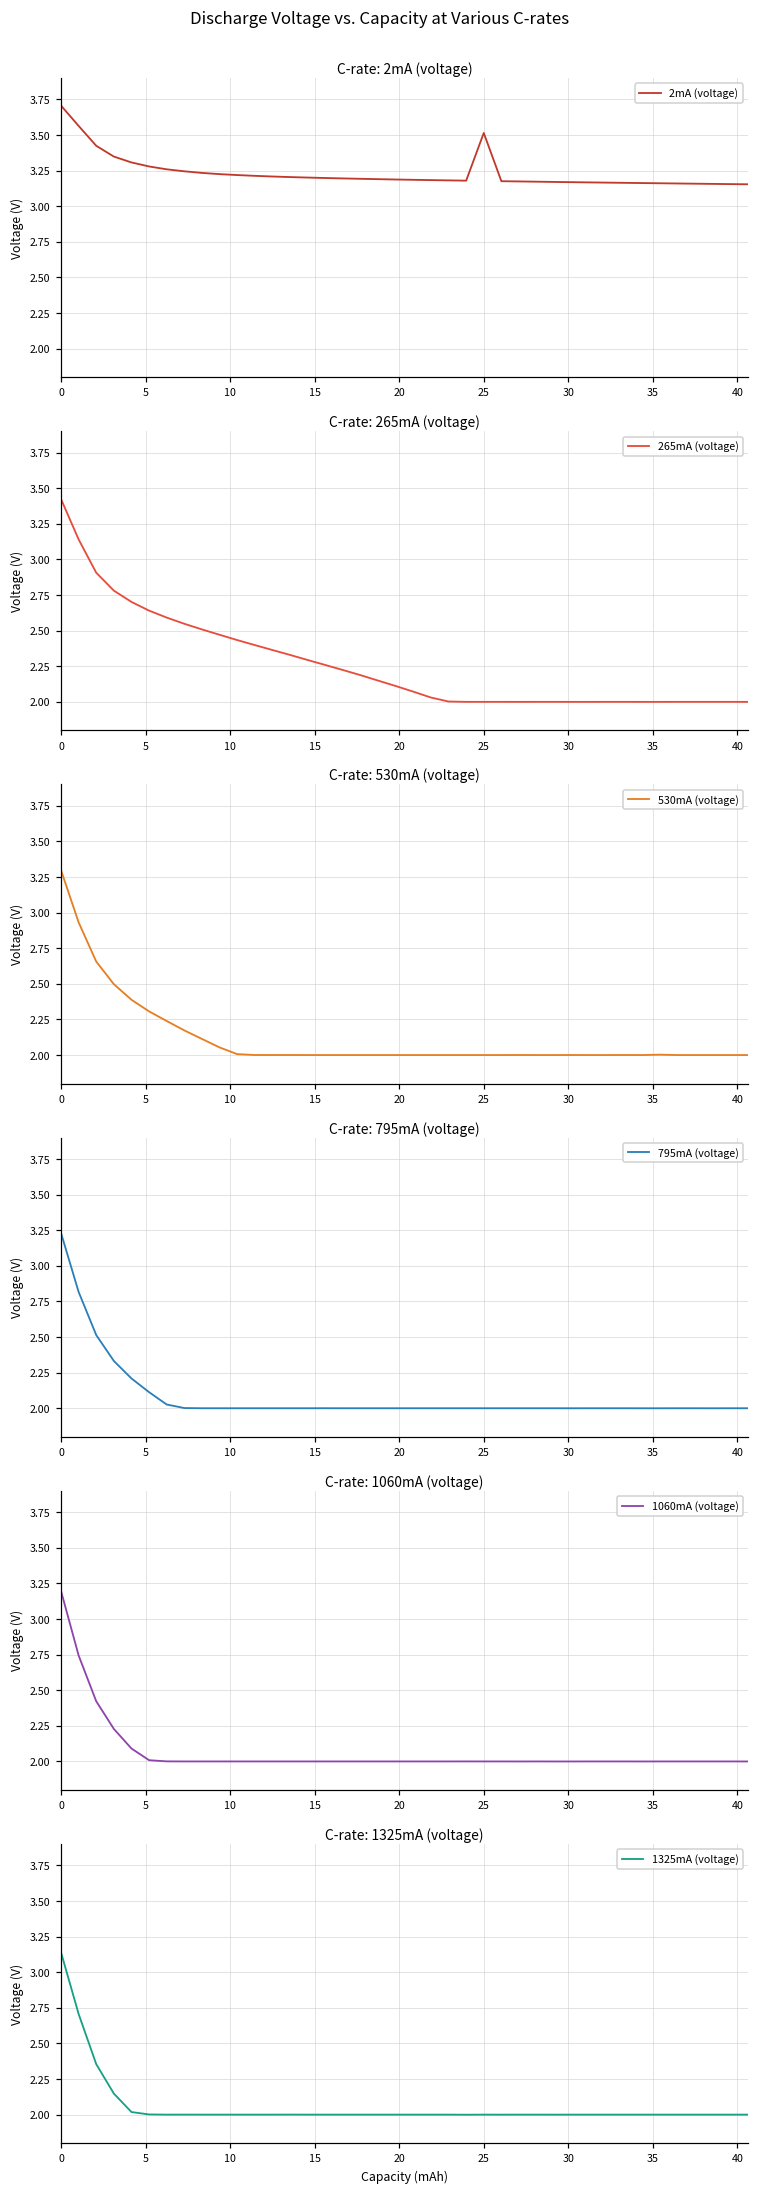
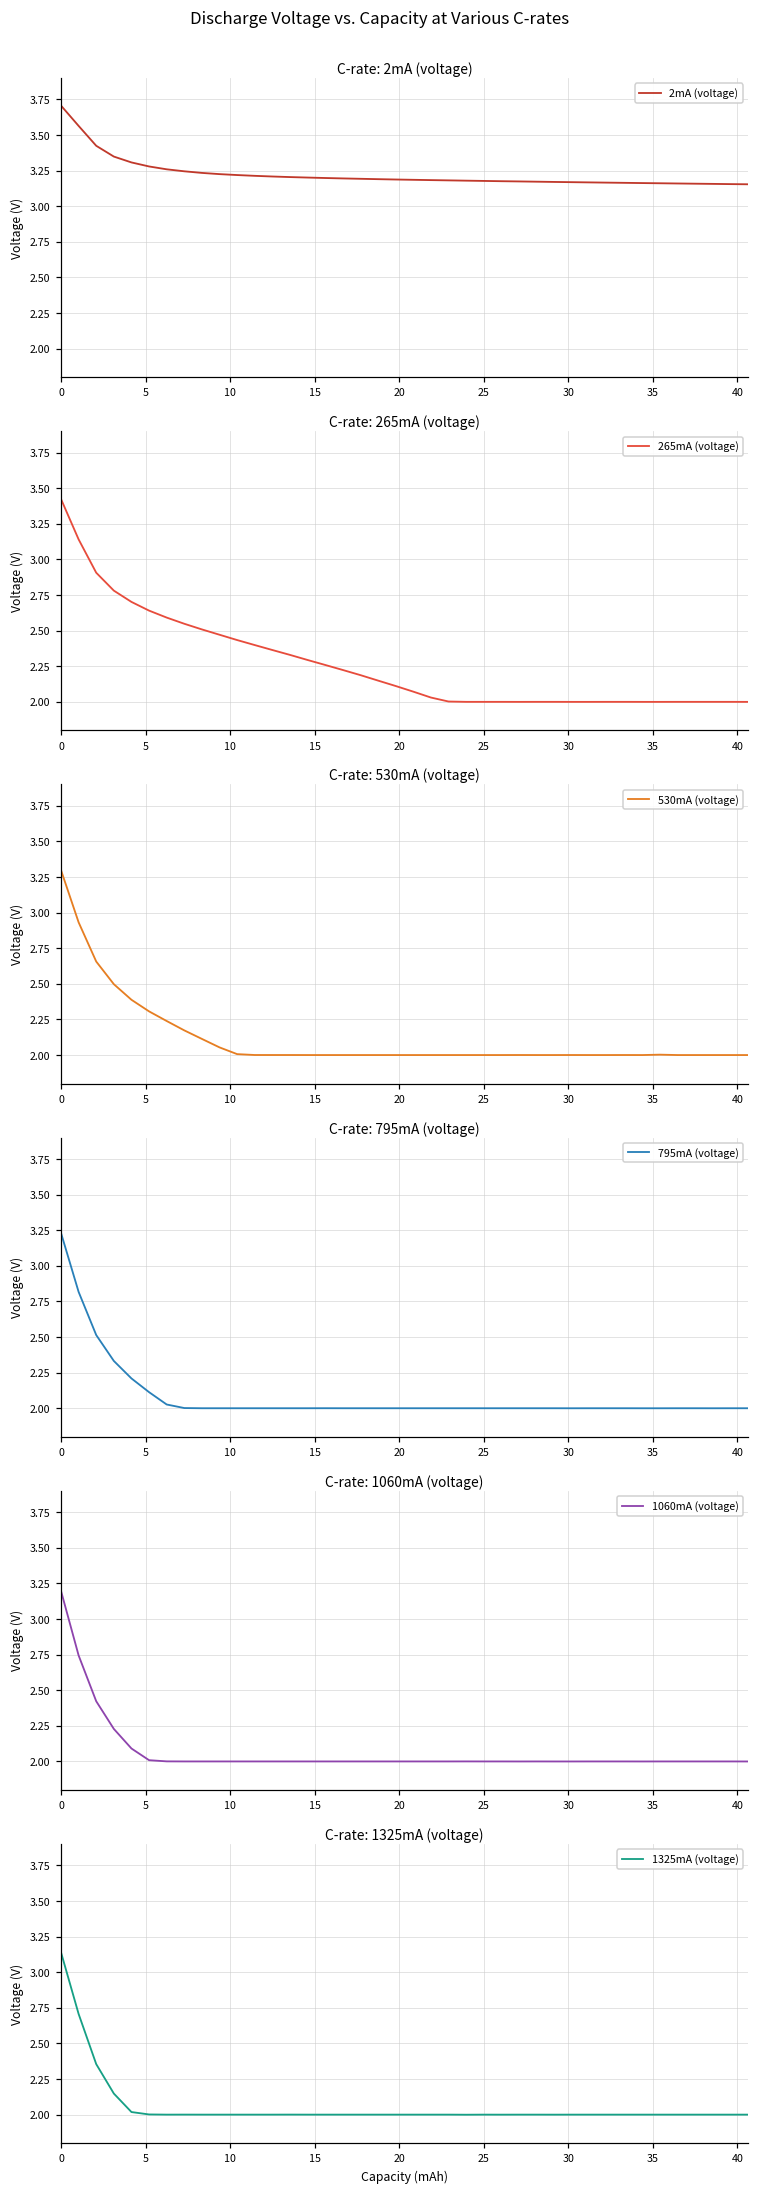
C-rate: 2mA (voltage), 25: 3.51 -> 3.18
